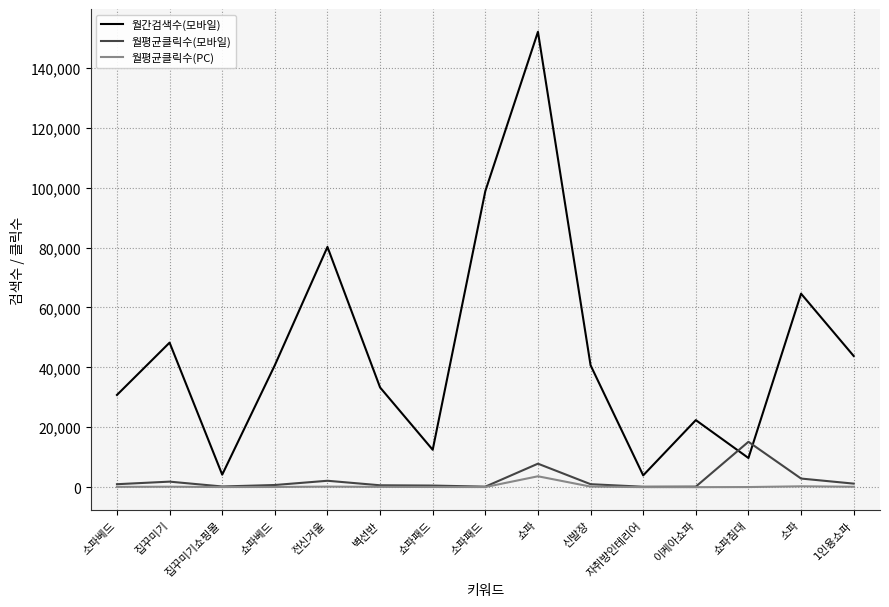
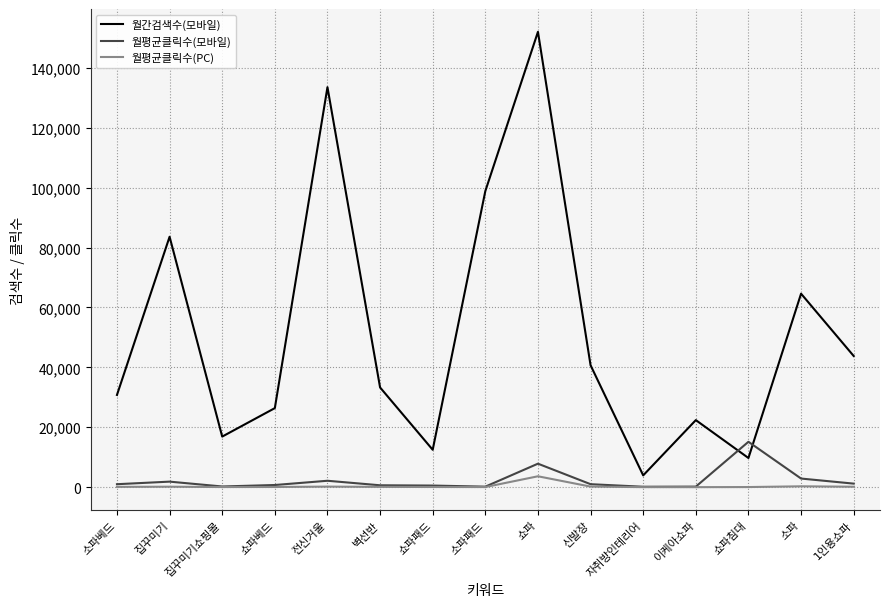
월간검색수(모바일), 집꾸미기: 48,000 -> 84,000
월간검색수(모바일), 집꾸미기쇼핑몰: 4,000 -> 17,000
월간검색수(모바일), 쇼파베드: 41,000 -> 26,000
월간검색수(모바일), 전신거울: 80,000 -> 134,000
